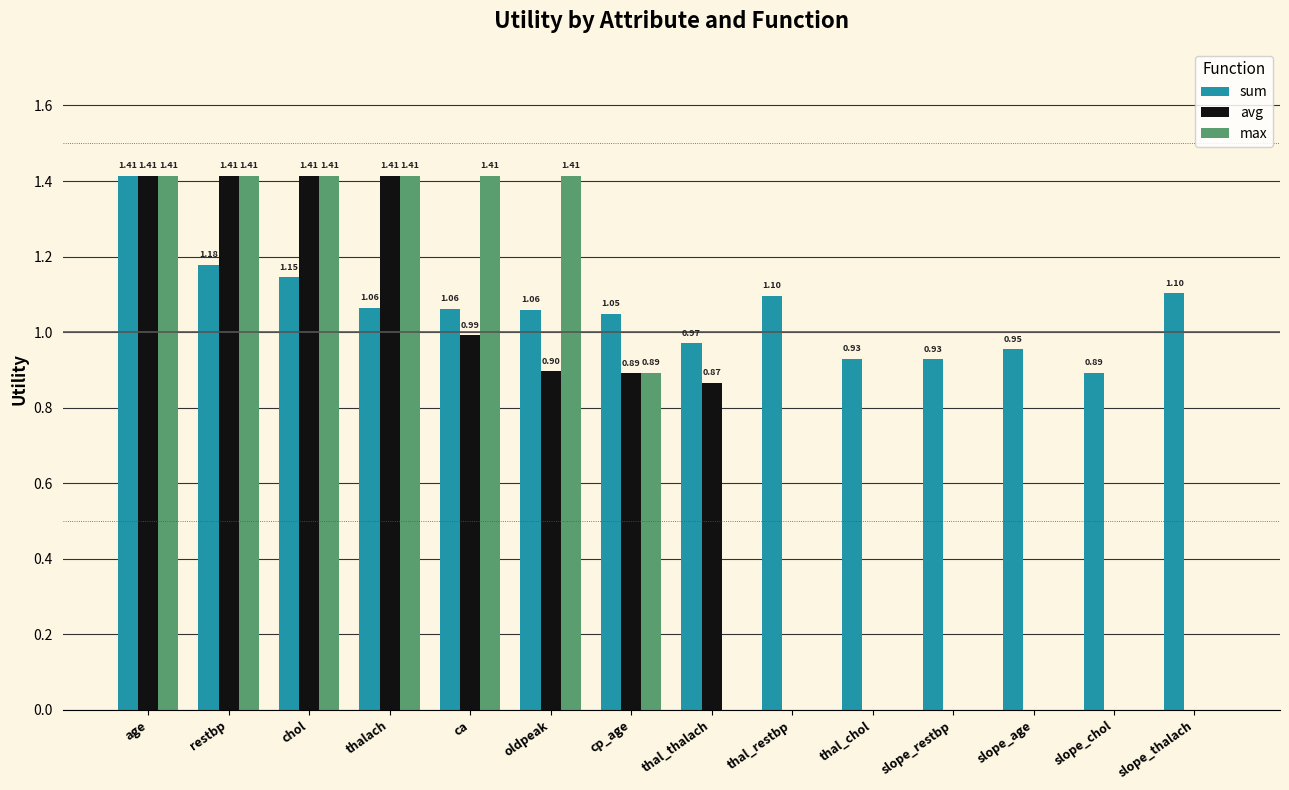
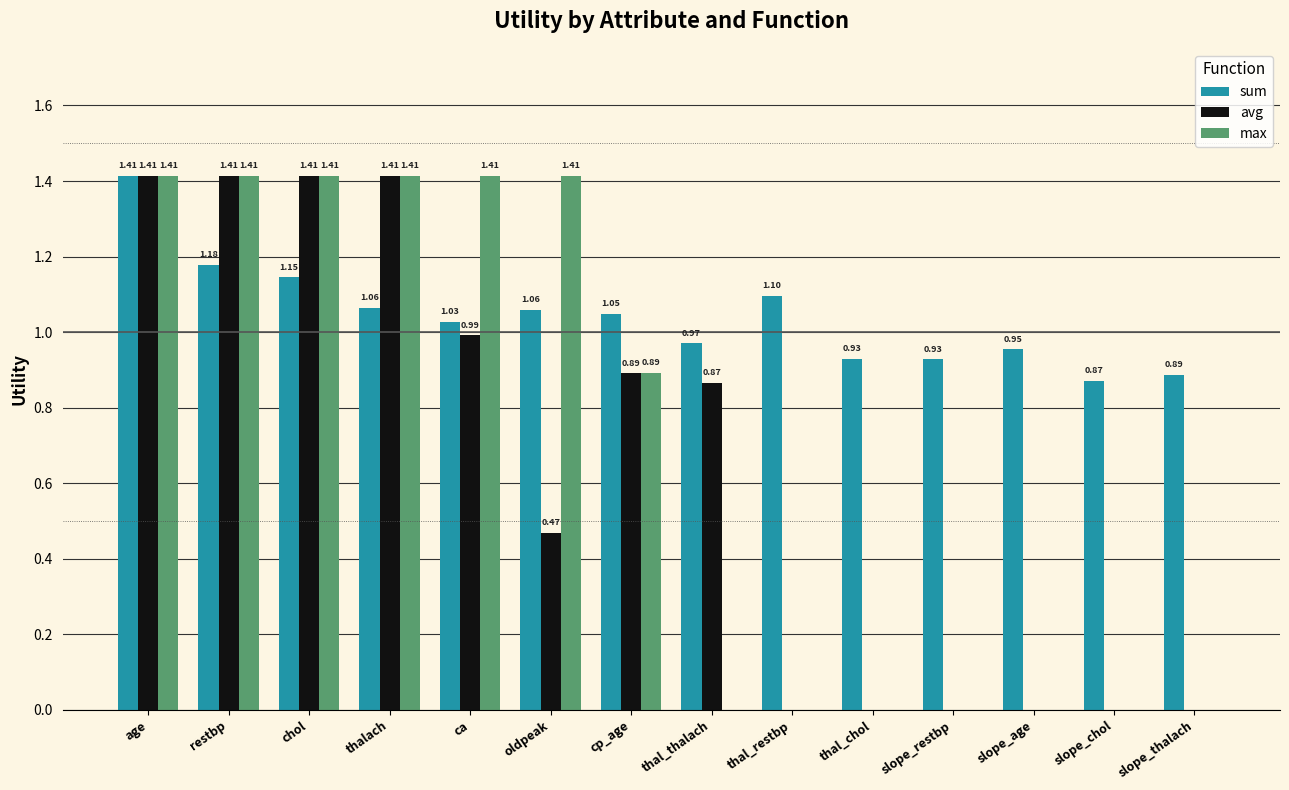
sum, ca: 1.06 -> 1.03
avg, oldpeak: 0.90 -> 0.47
sum, slope_chol: 0.89 -> 0.87
sum, slope_thalach: 1.10 -> 0.89
